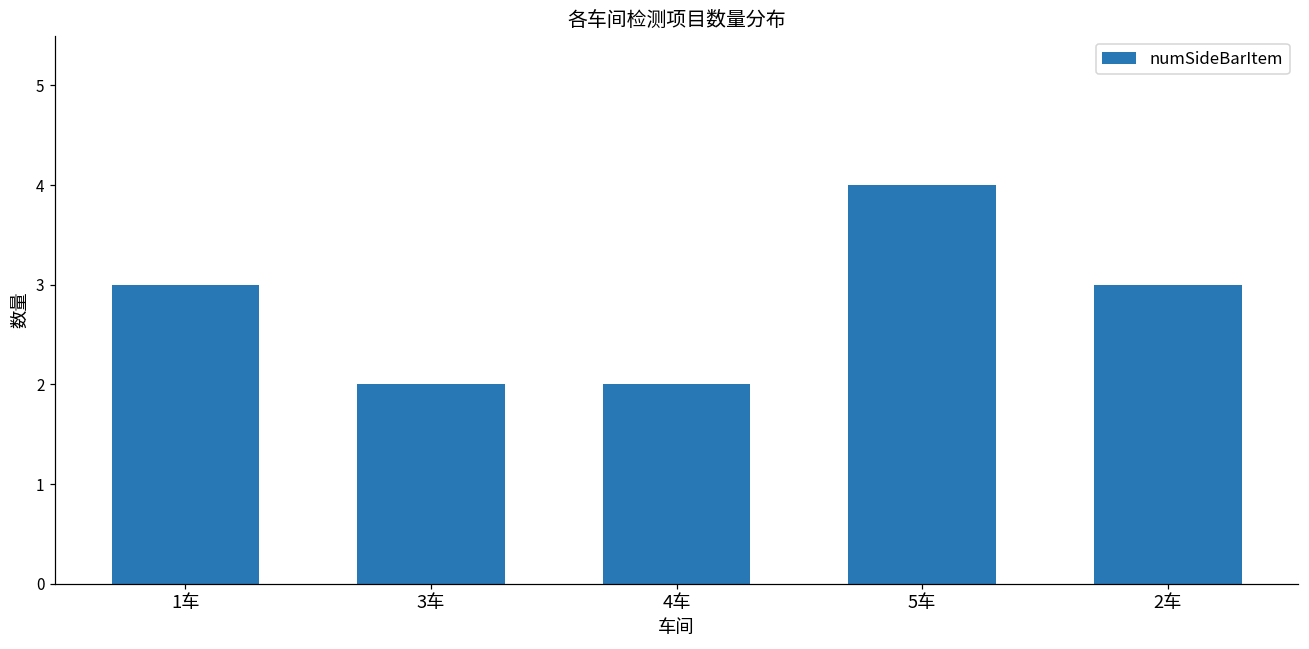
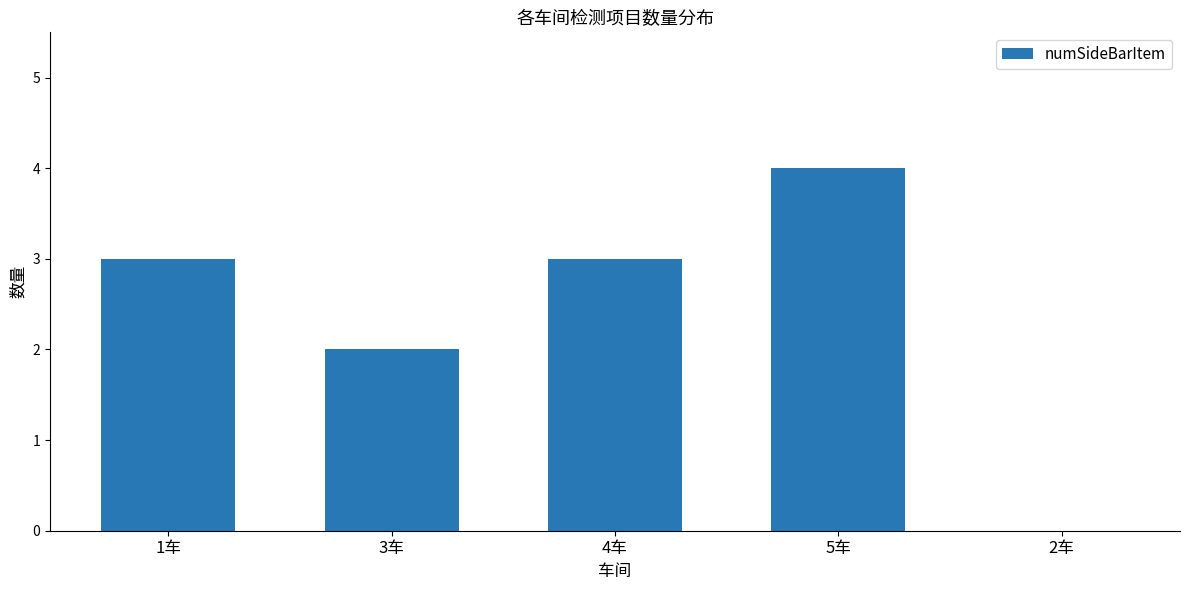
4车: 2 -> 3
2车: 3 -> 0
